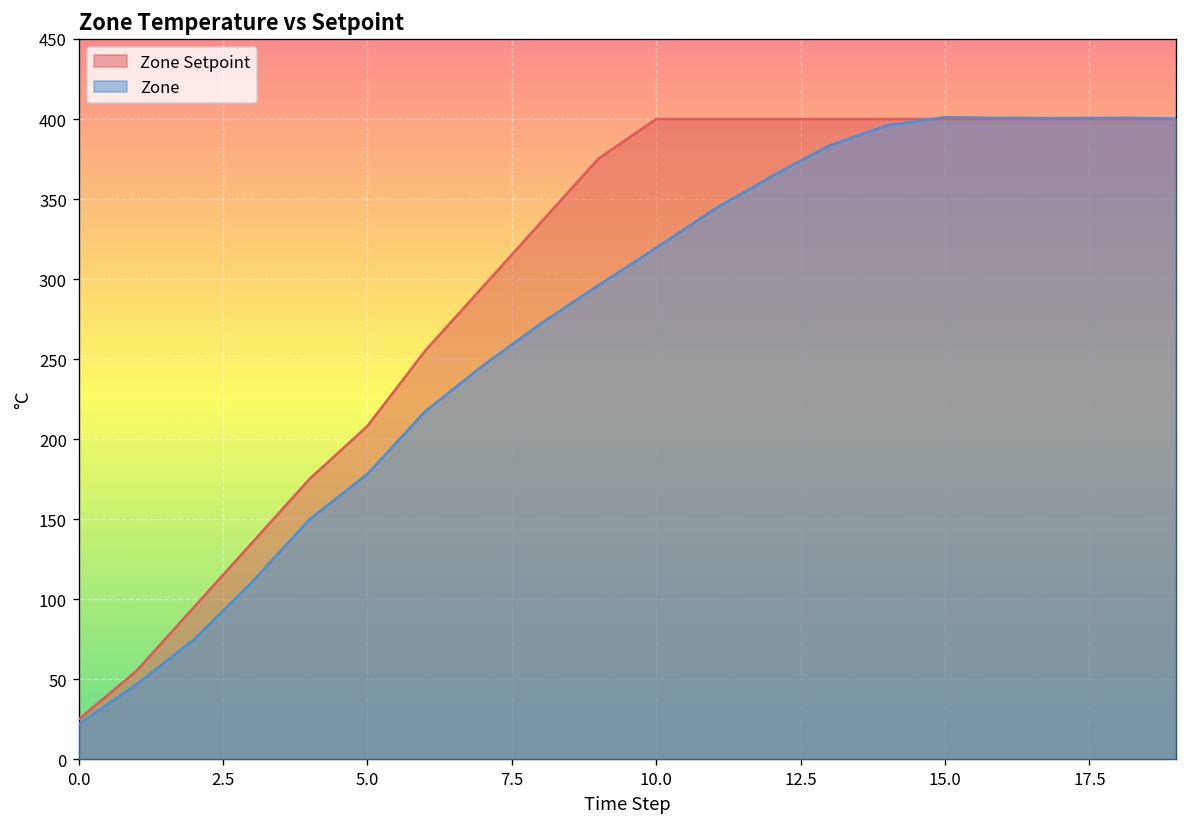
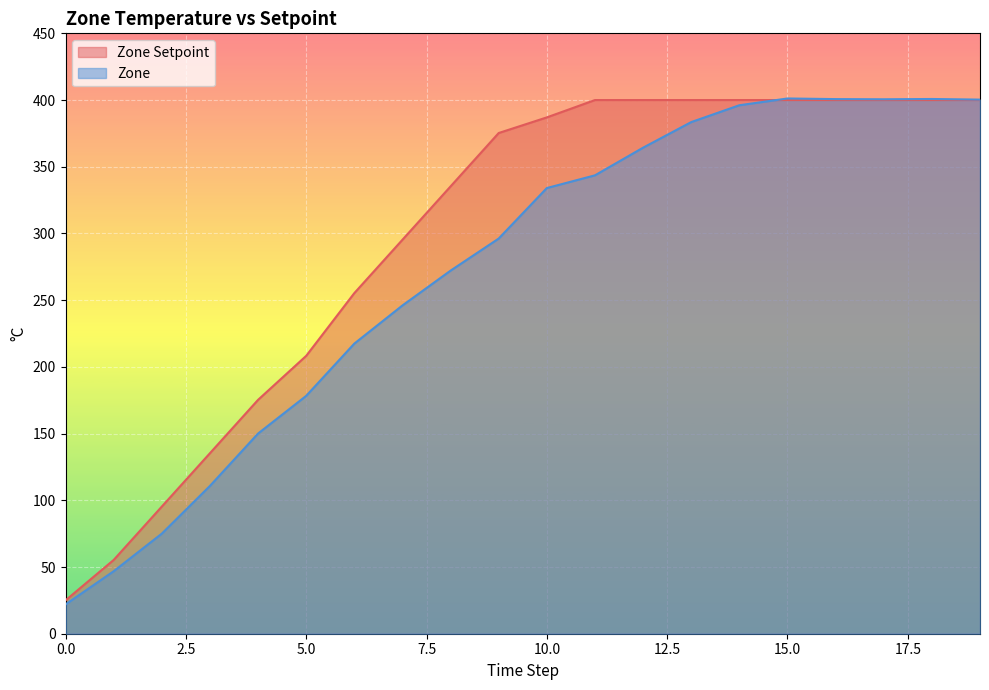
Zone Setpoint, 10.0: 400 -> 387
Zone, 10.0: 320 -> 334
